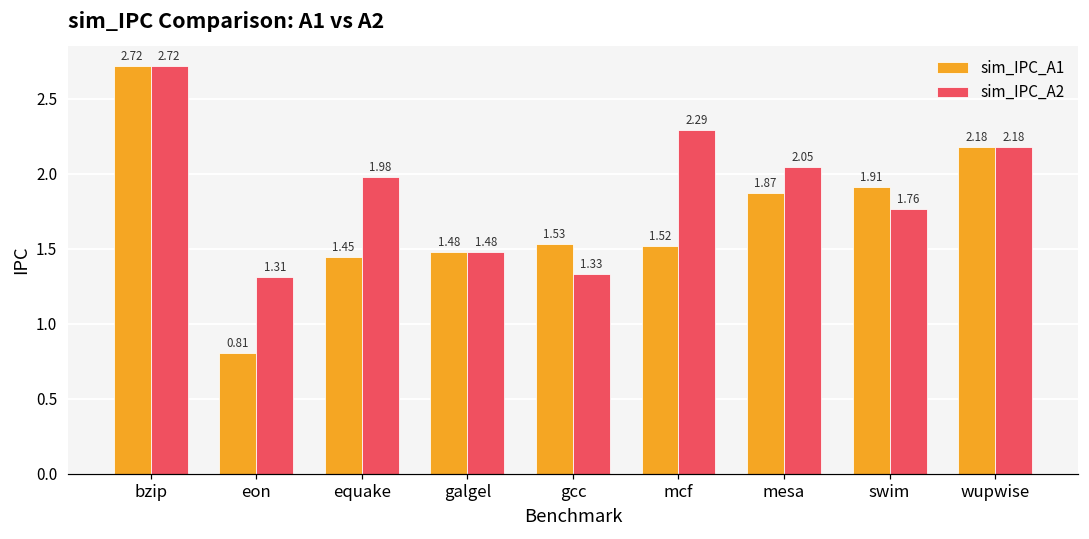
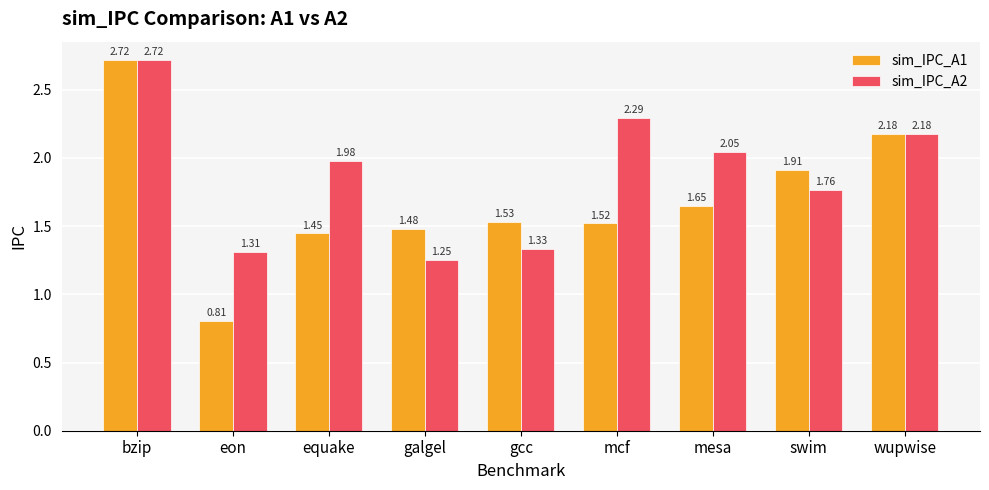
sim_IPC_A2, galgel: 1.48 -> 1.25
sim_IPC_A1, mesa: 1.87 -> 1.65
